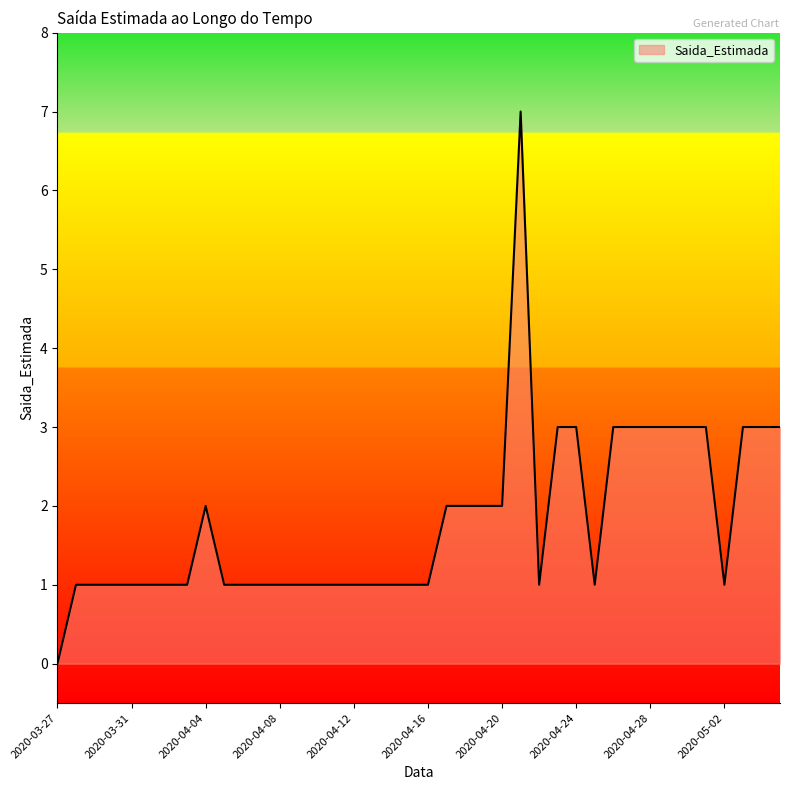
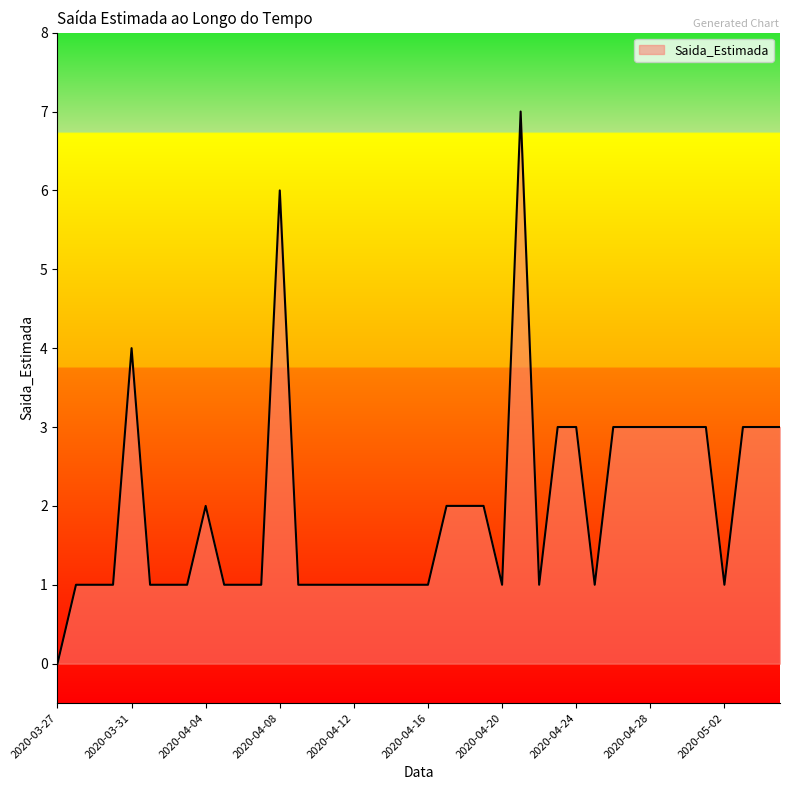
2020-03-31: 1 -> 4
2020-04-08: 1 -> 6
2020-04-20: 2 -> 1
